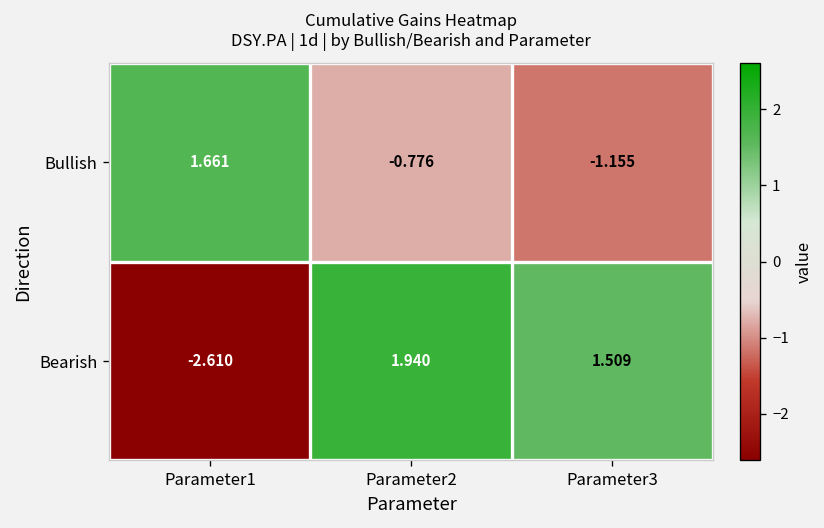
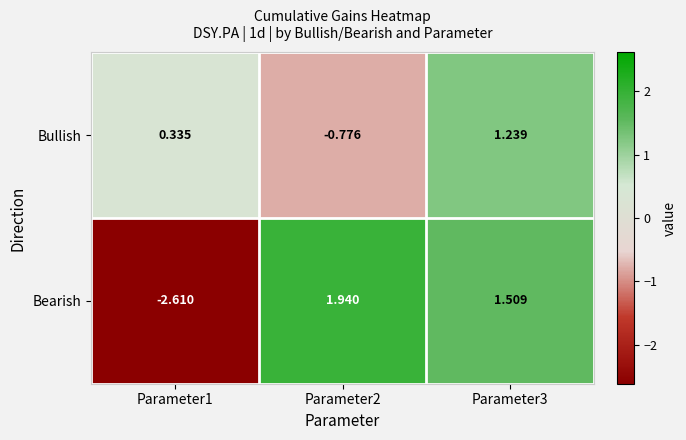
Bullish, Parameter1: 1.661 -> 0.335
Bullish, Parameter3: -1.155 -> 1.239
